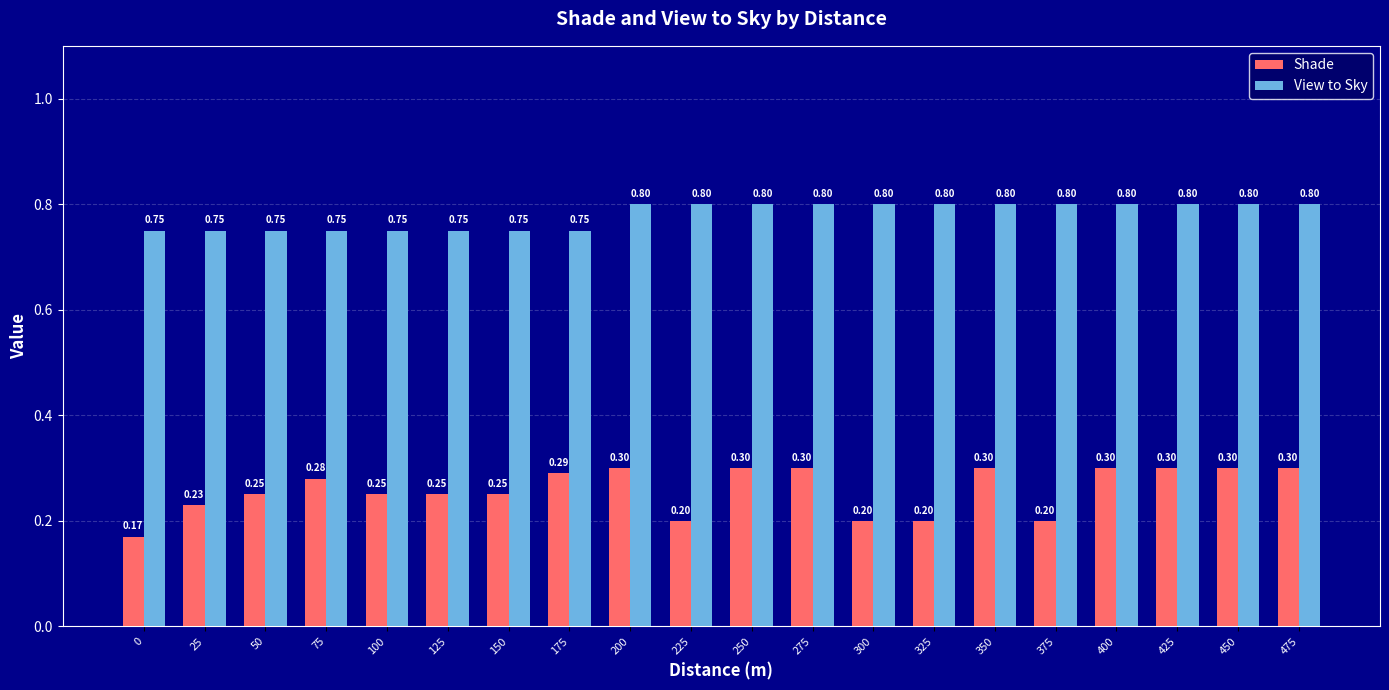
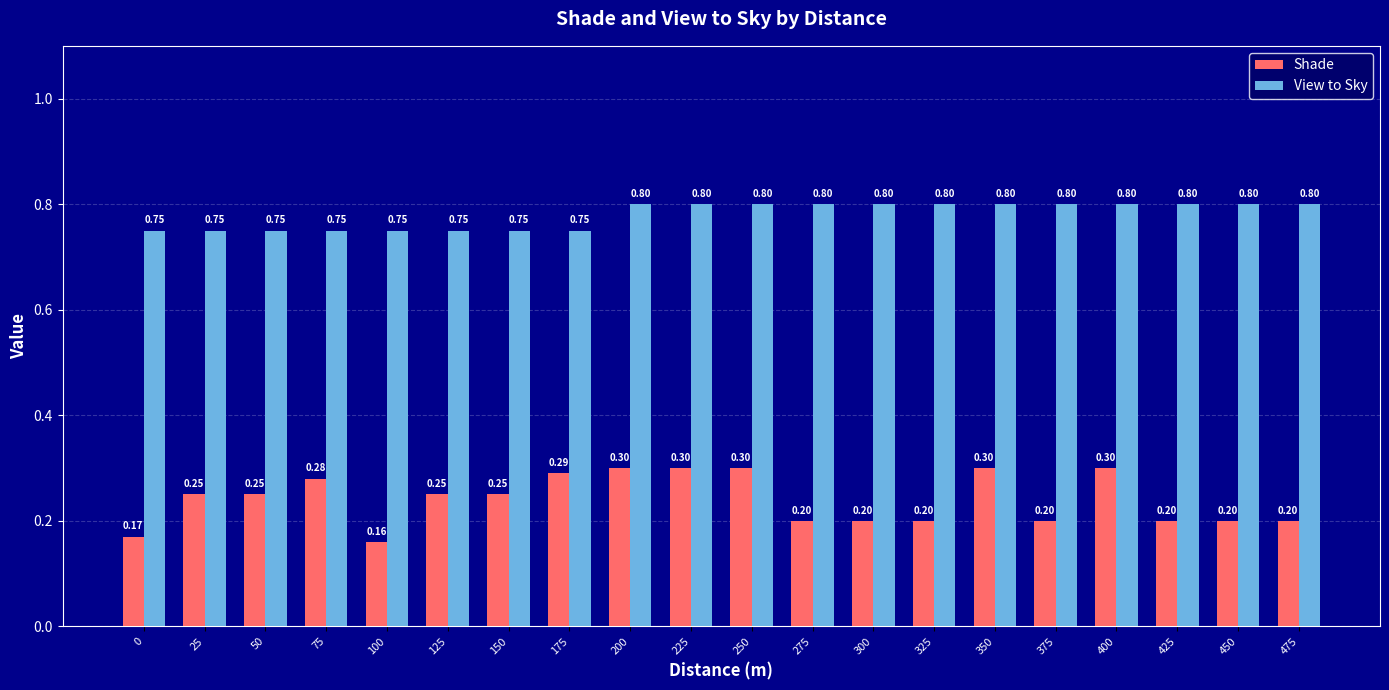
Shade, 25: 0.23 -> 0.25
Shade, 100: 0.25 -> 0.16
Shade, 225: 0.20 -> 0.30
Shade, 275: 0.30 -> 0.20
Shade, 425: 0.30 -> 0.20
Shade, 450: 0.30 -> 0.20
Shade, 475: 0.30 -> 0.20
